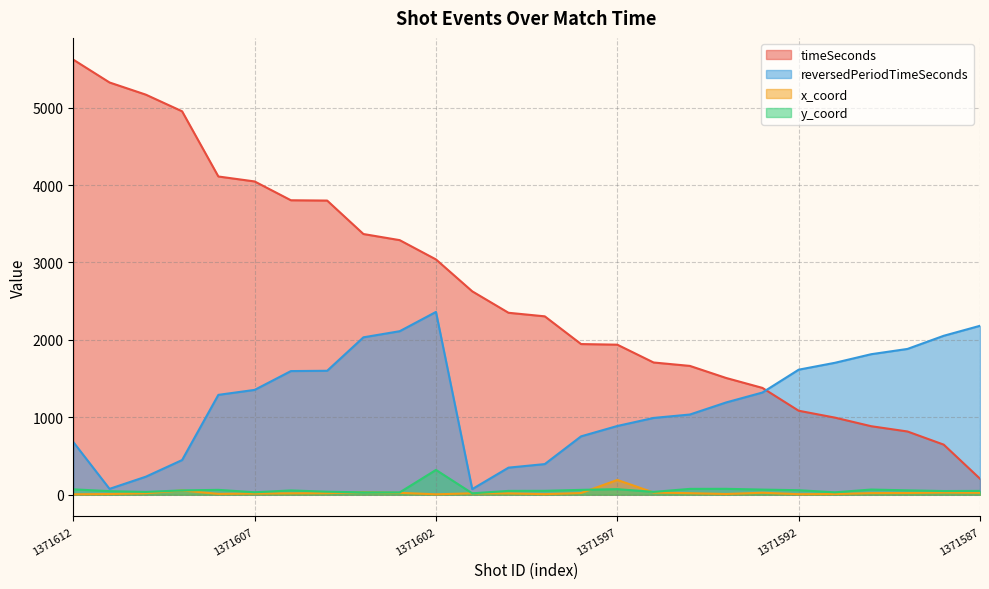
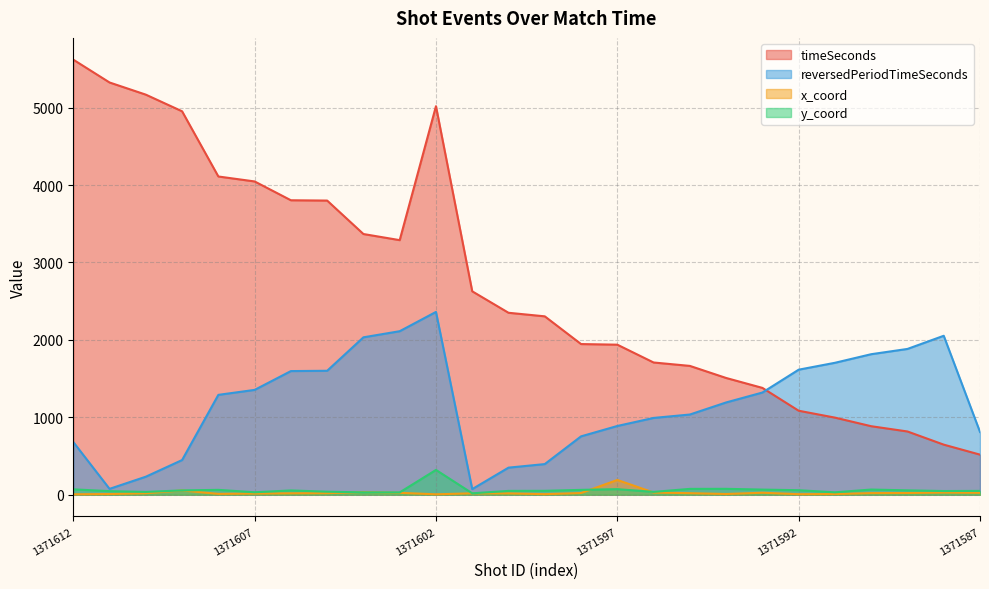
timeSeconds, 1371602: 3000 -> 5000
timeSeconds, 1371587: 200 -> 500
reversedPeriodTimeSeconds, 1371587: 2200 -> 800
